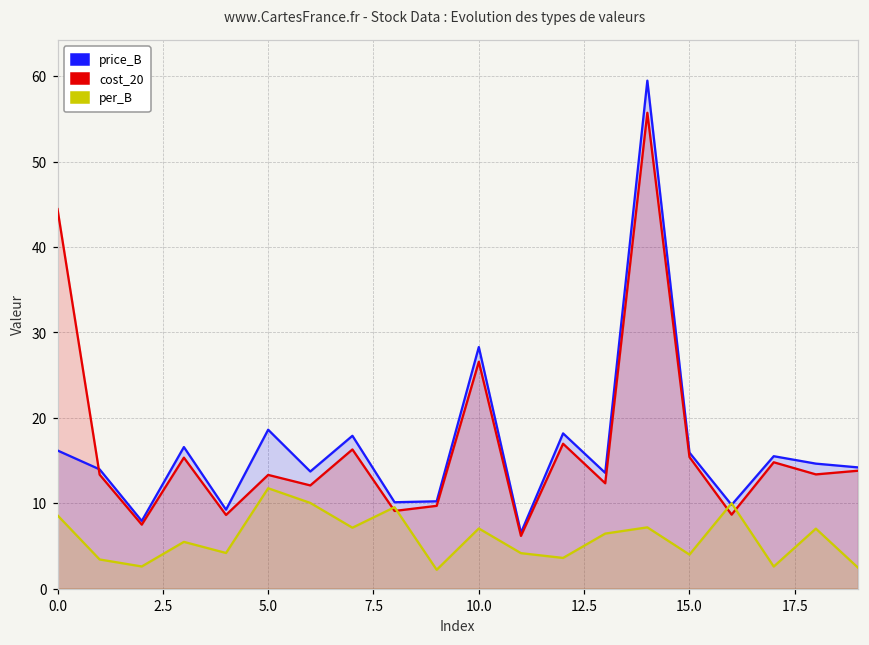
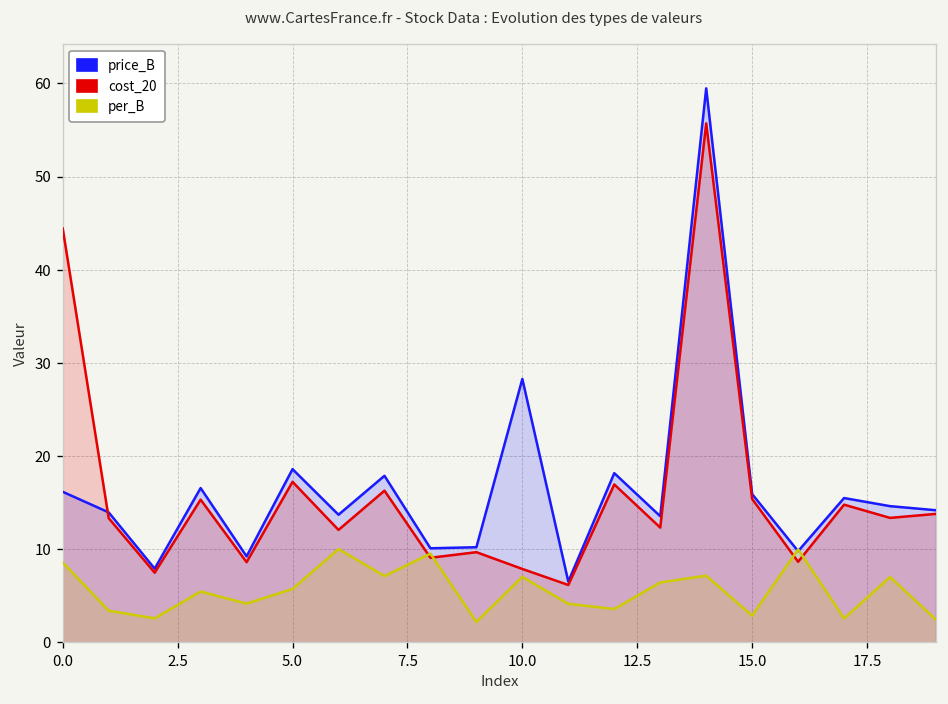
cost_20, 5.0: 13 -> 17
per_B, 5.0: 12 -> 6
cost_20, 10.0: 27 -> 8
per_B, 15.0: 4 -> 3
